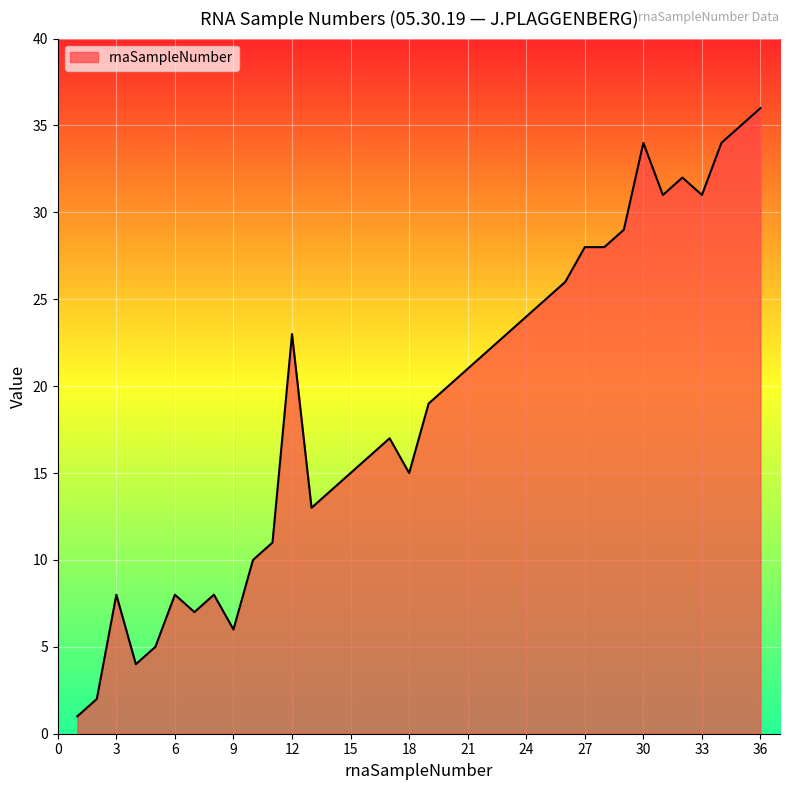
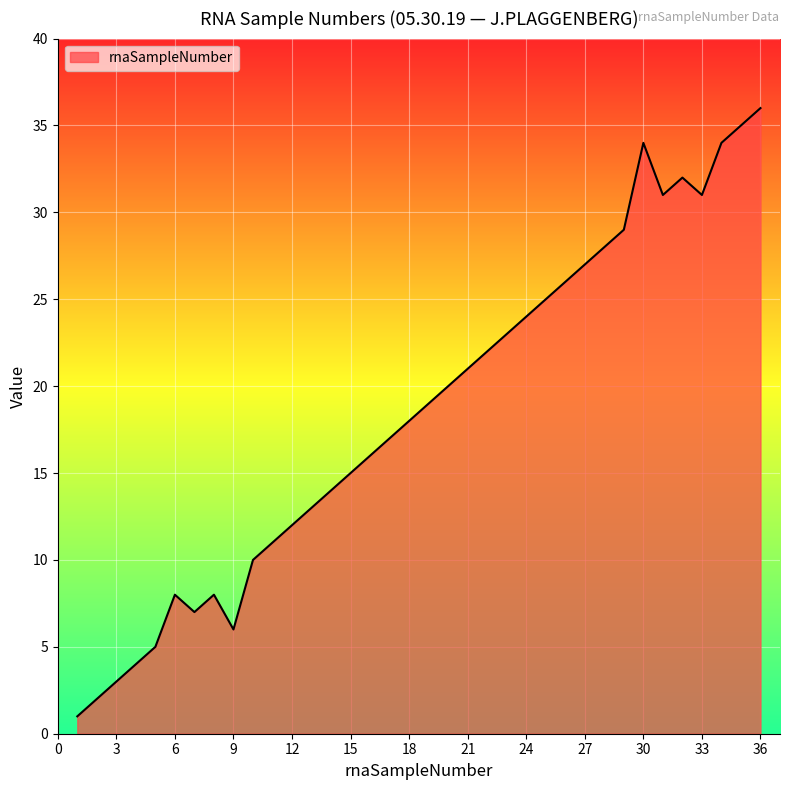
3: 8 -> 3
12: 23 -> 12
18: 15 -> 18
27: 28 -> 27
